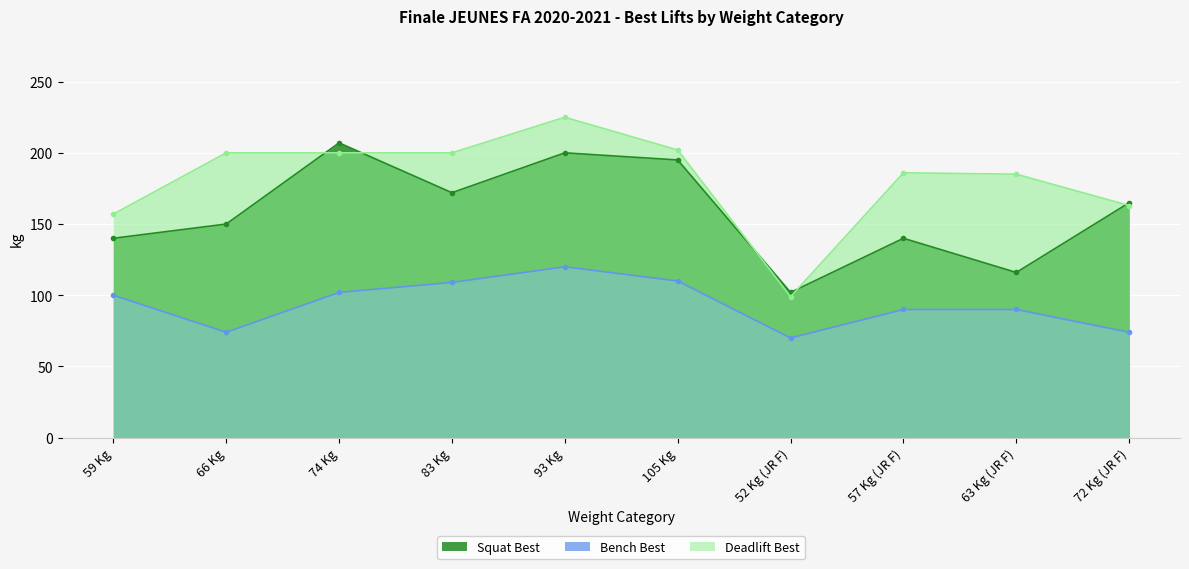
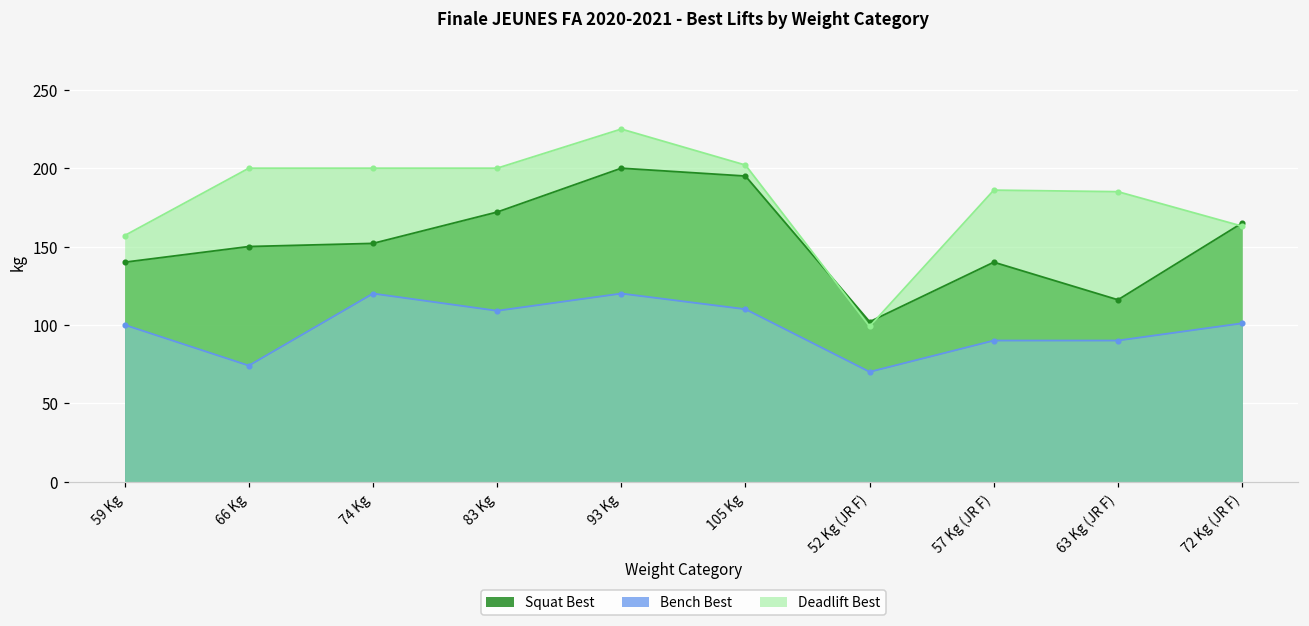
Squat Best, 74 Kg: 207 -> 152
Bench Best, 74 Kg: 102 -> 120
Bench Best, 72 Kg (JR F): 74 -> 101
